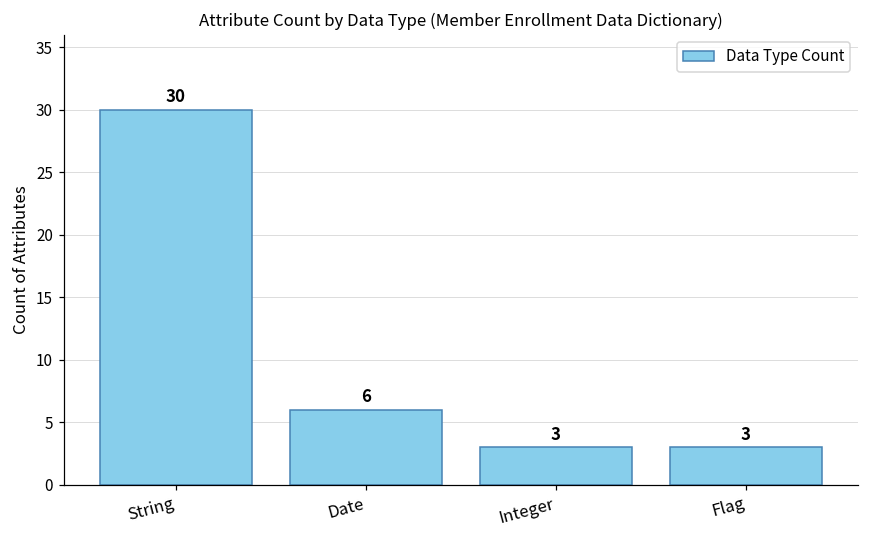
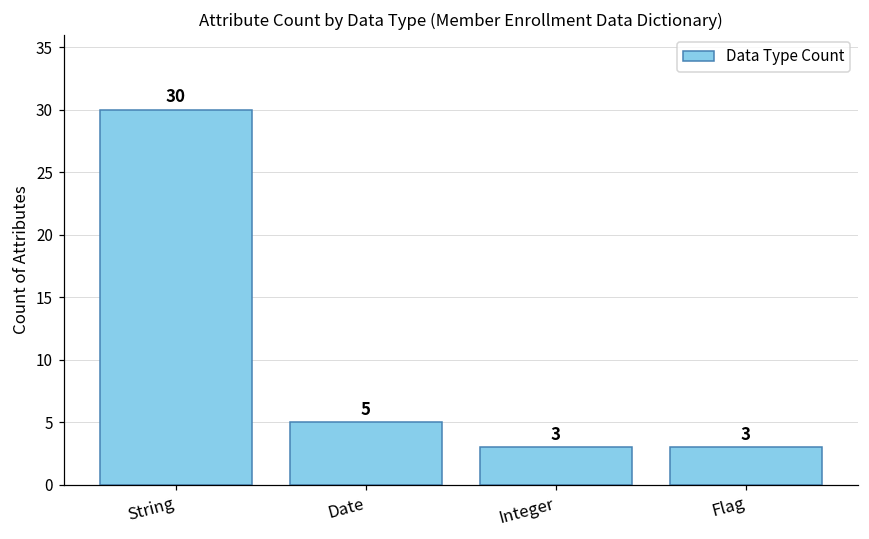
Date: 6 -> 5
